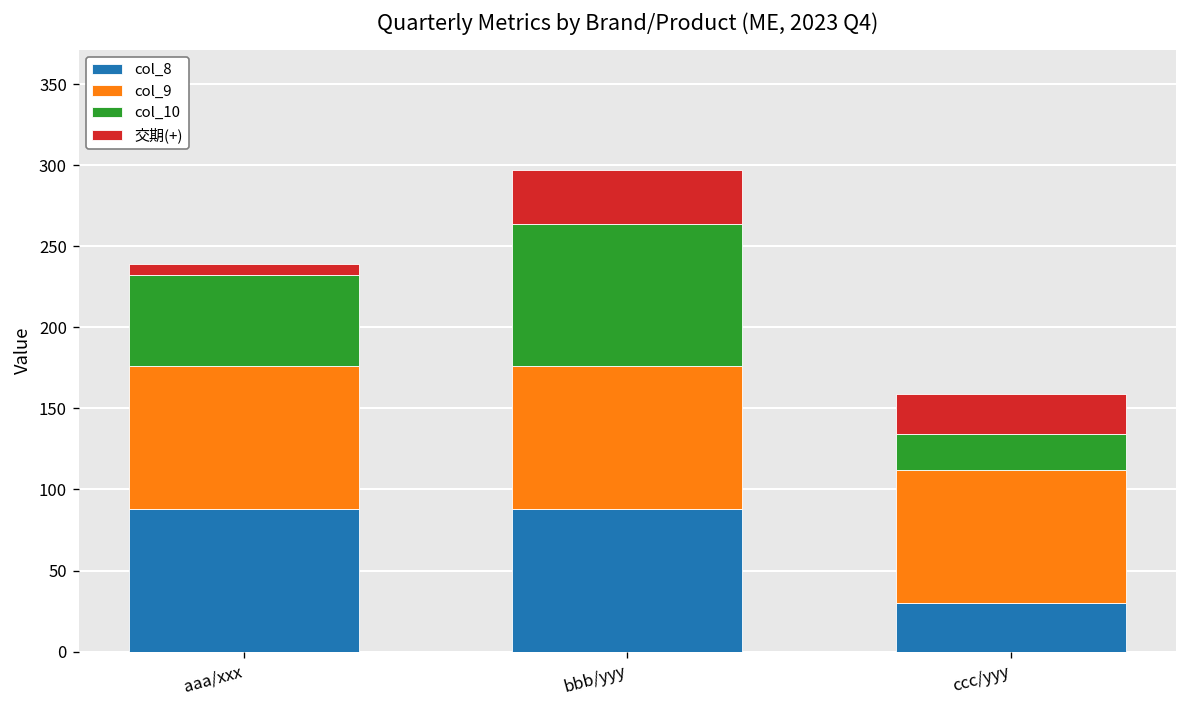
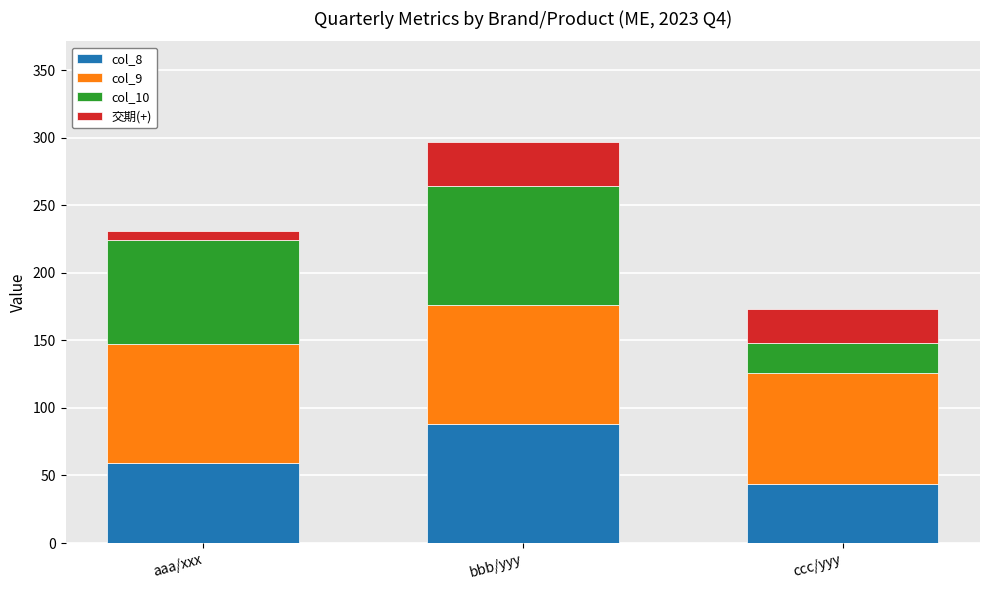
col_8, aaa/xxx: 88 -> 59
col_10, aaa/xxx: 56 -> 77
col_8, ccc/yyy: 30 -> 44
